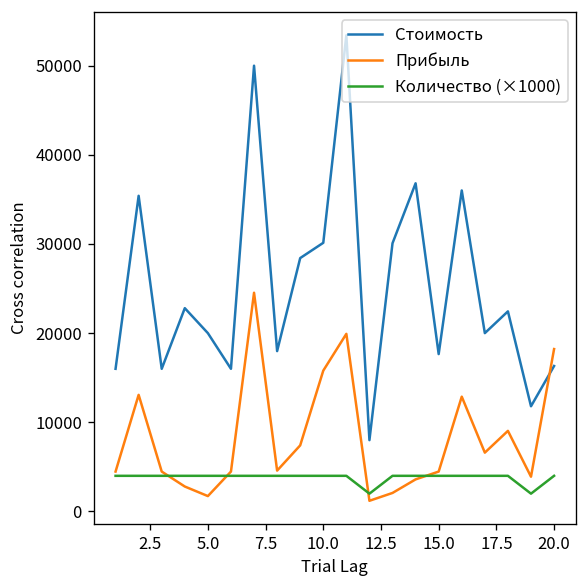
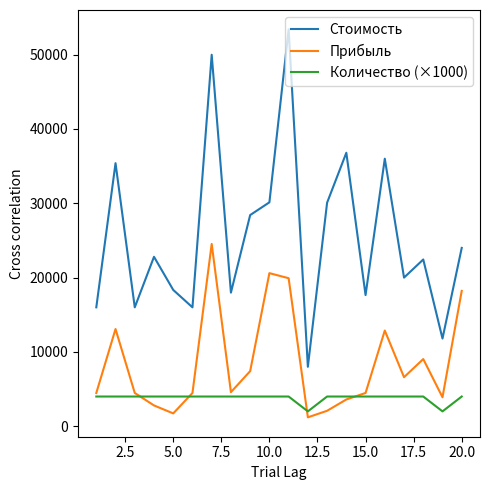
Стоимость, 5.0: 20000 -> 18000
Прибыль, 10.0: 16000 -> 21000
Стоимость, 20.0: 16000 -> 24000
